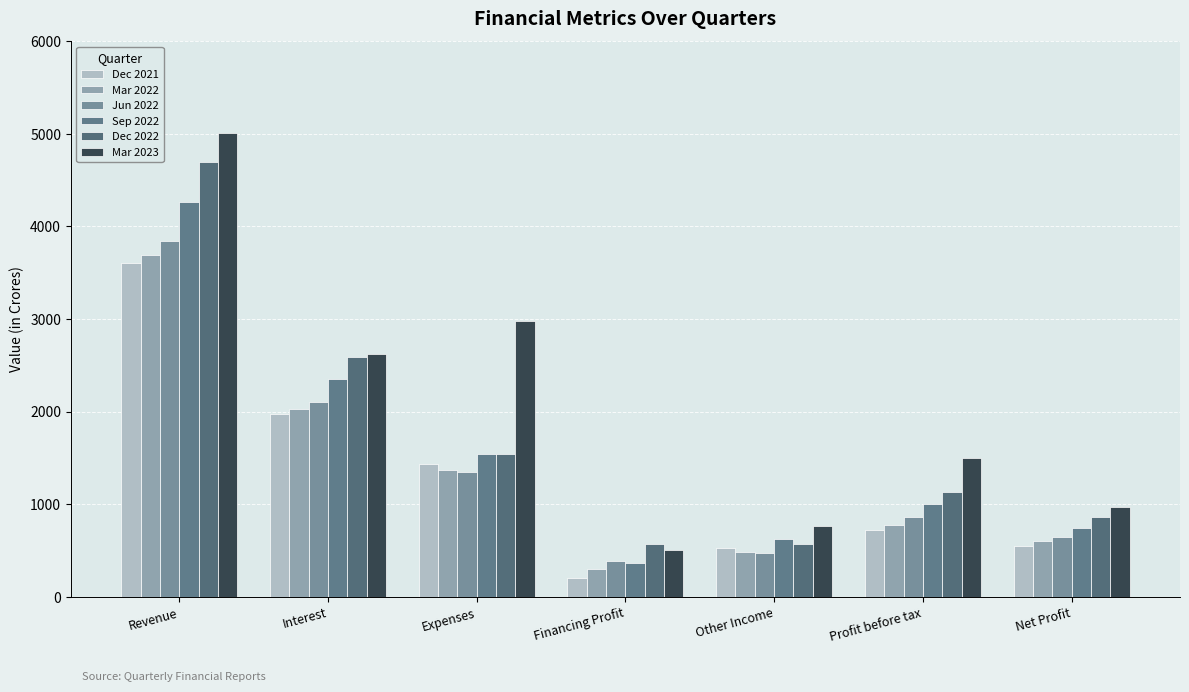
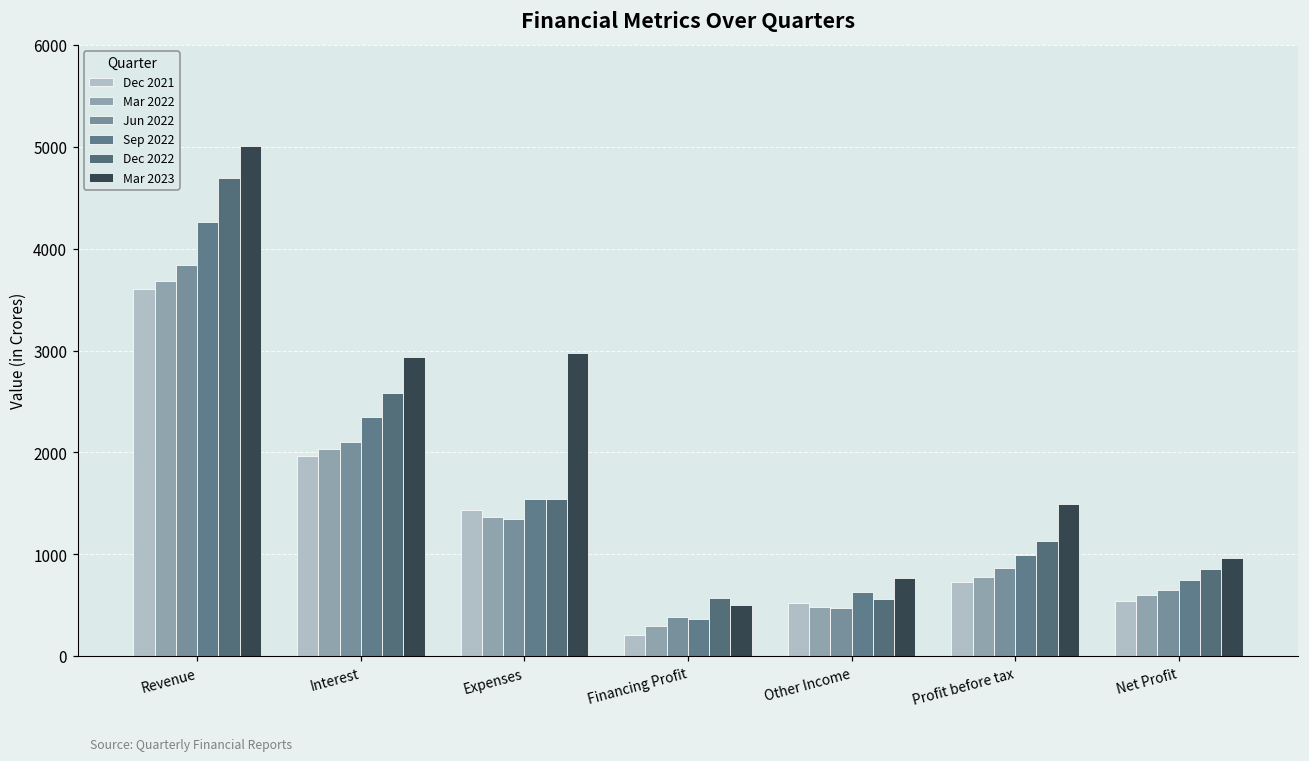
Mar 2023, Interest: 2600 -> 2900
